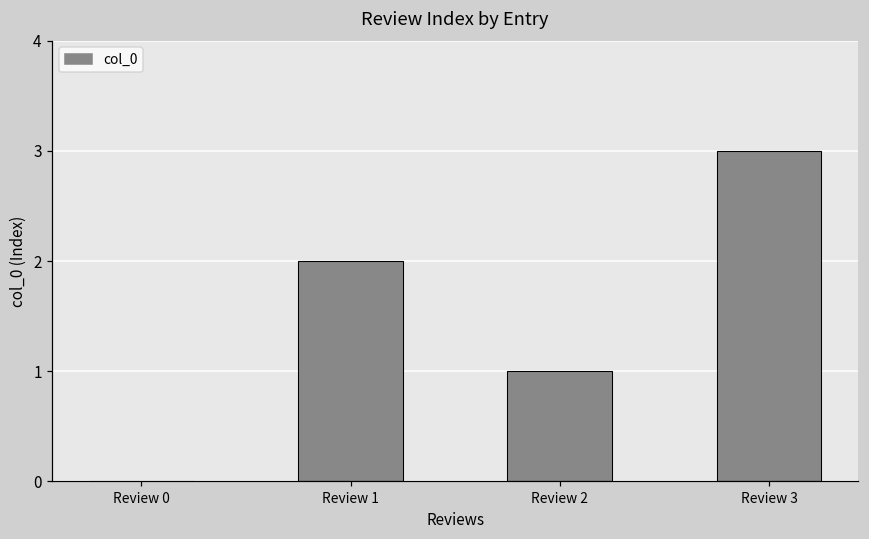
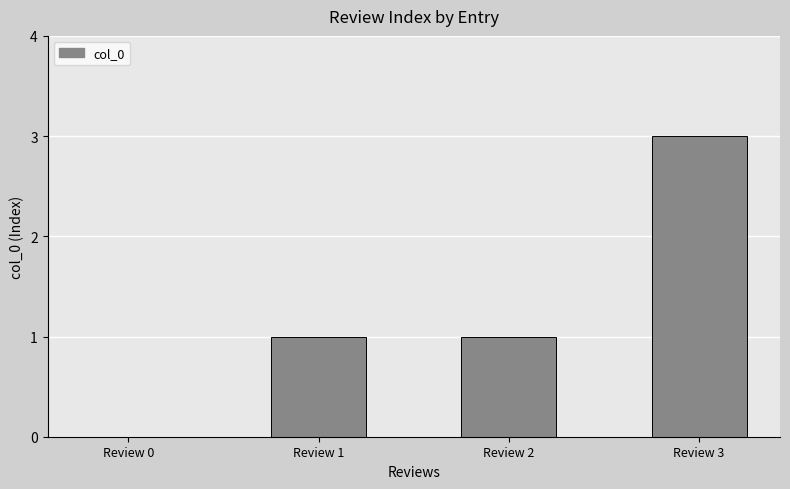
Review 1: 2 -> 1
